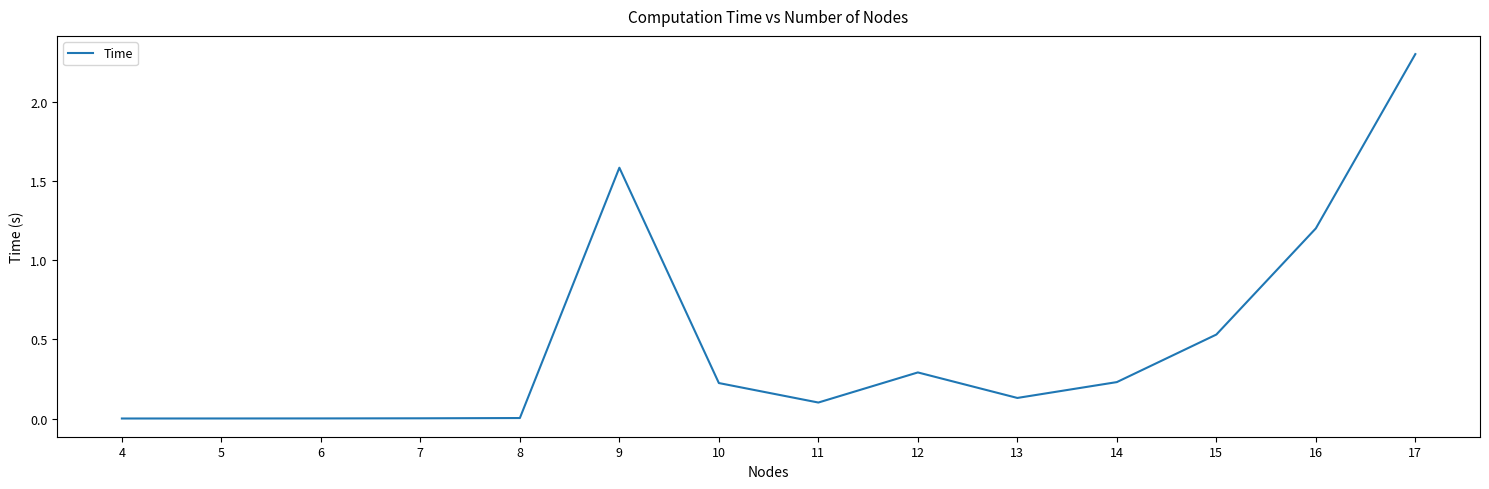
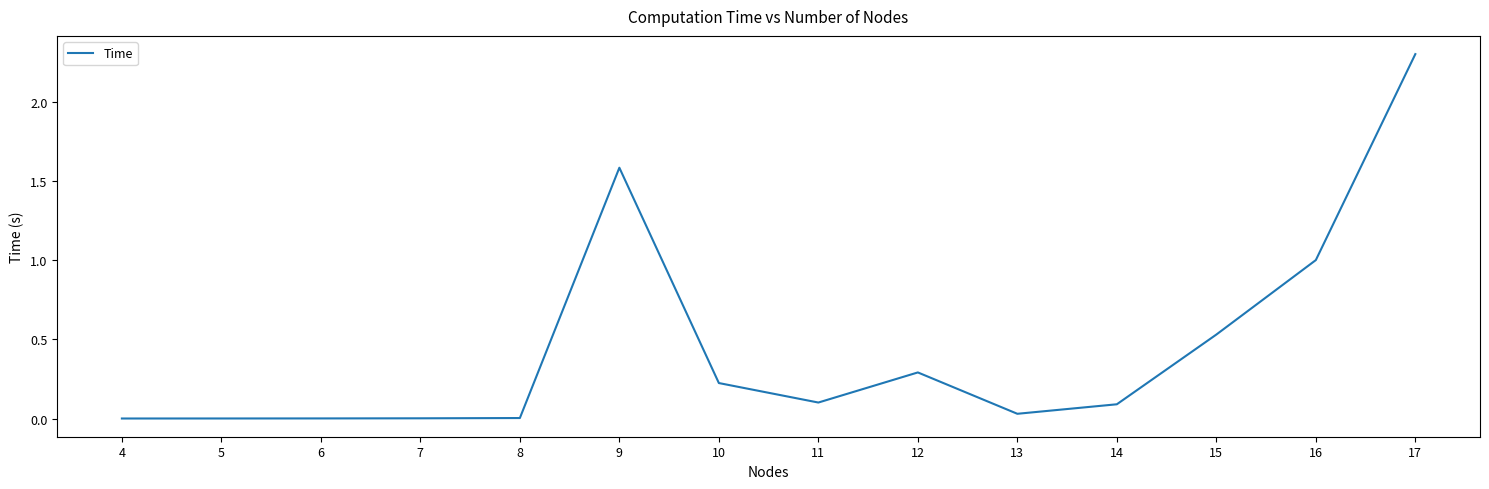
13: 0.13 -> 0.03
14: 0.23 -> 0.09
16: 1.2 -> 1.0
